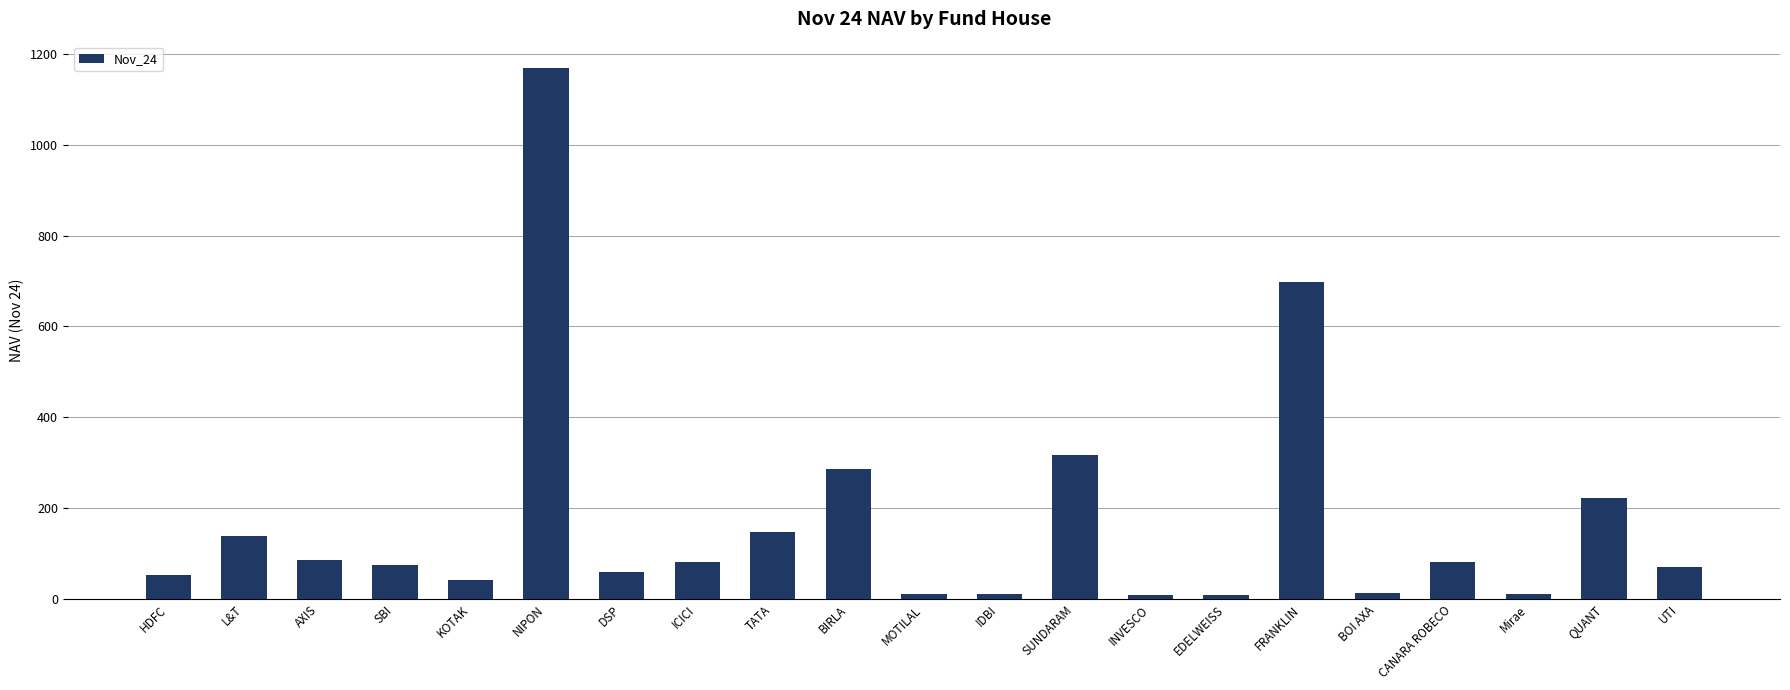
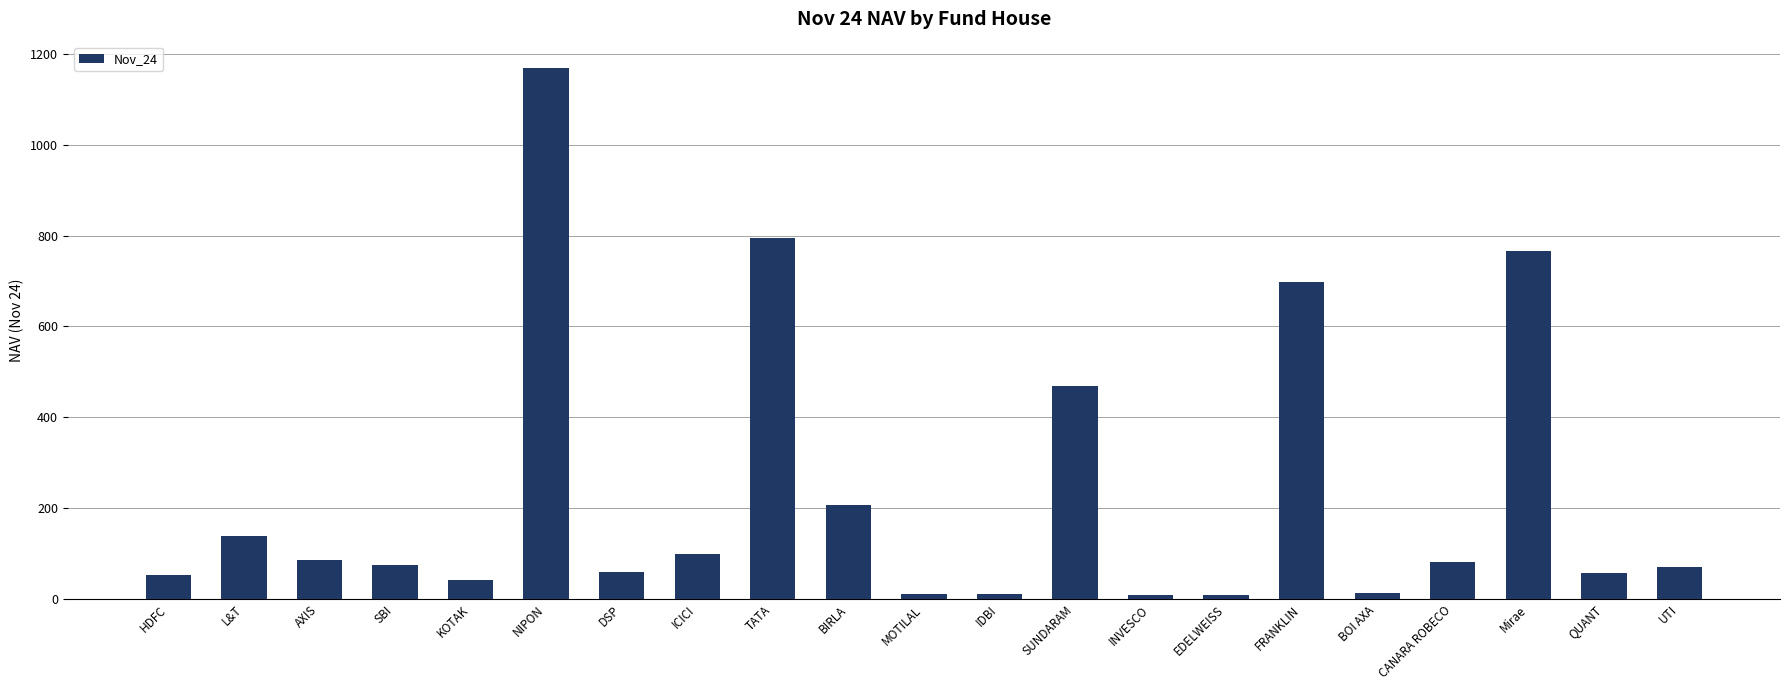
ICICI: 80 -> 100
TATA: 150 -> 800
BIRLA: 290 -> 210
SUNDARAM: 320 -> 470
Mirae: 10 -> 770
QUANT: 220 -> 60
